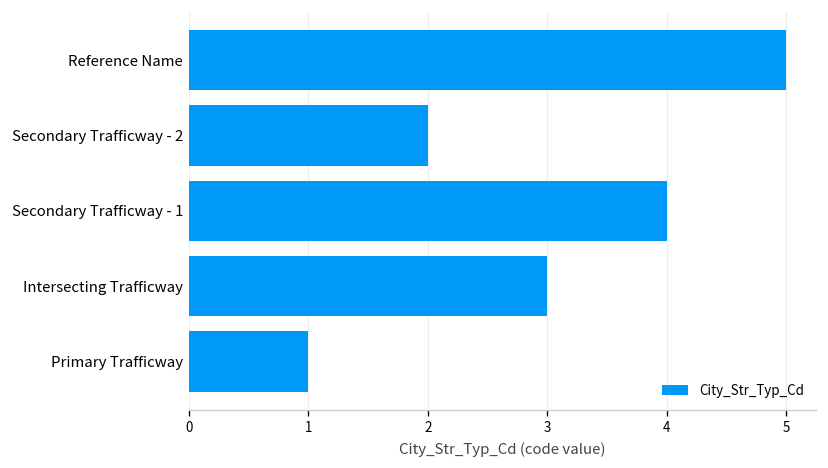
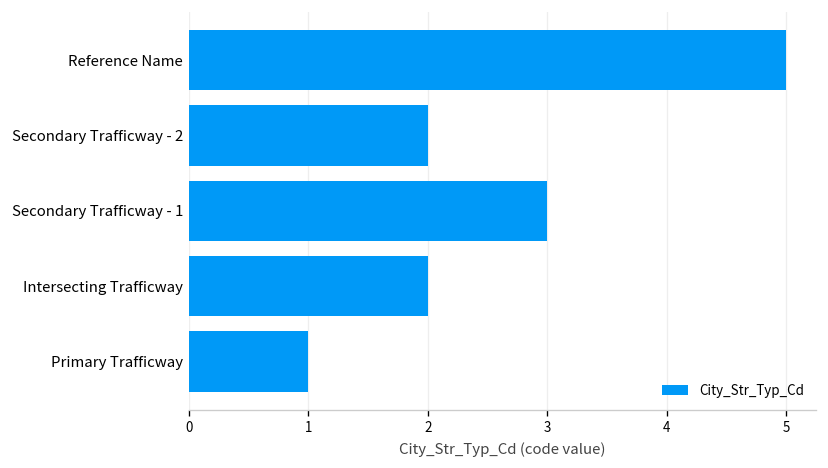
Secondary Trafficway - 1: 4 -> 3
Intersecting Trafficway: 3 -> 2
